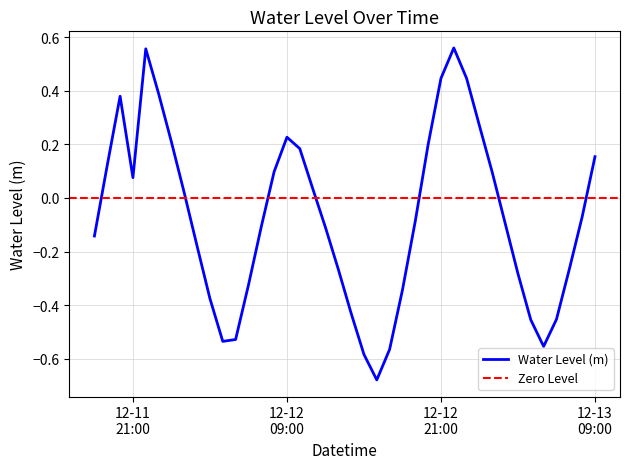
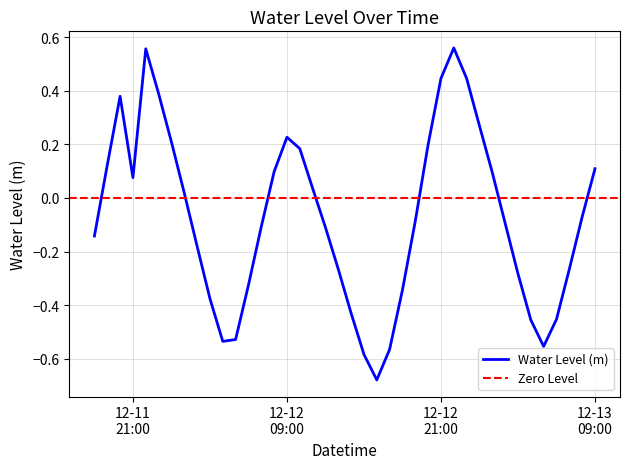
12-13 09:00: 0.15 -> 0.11
